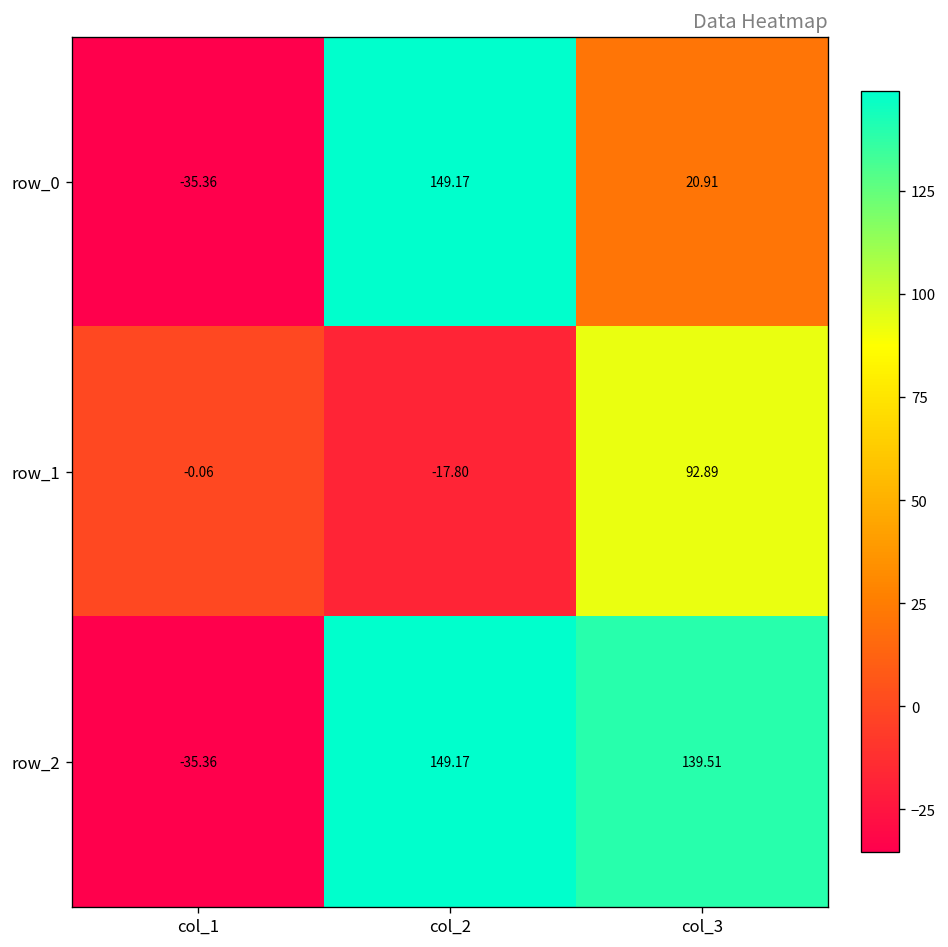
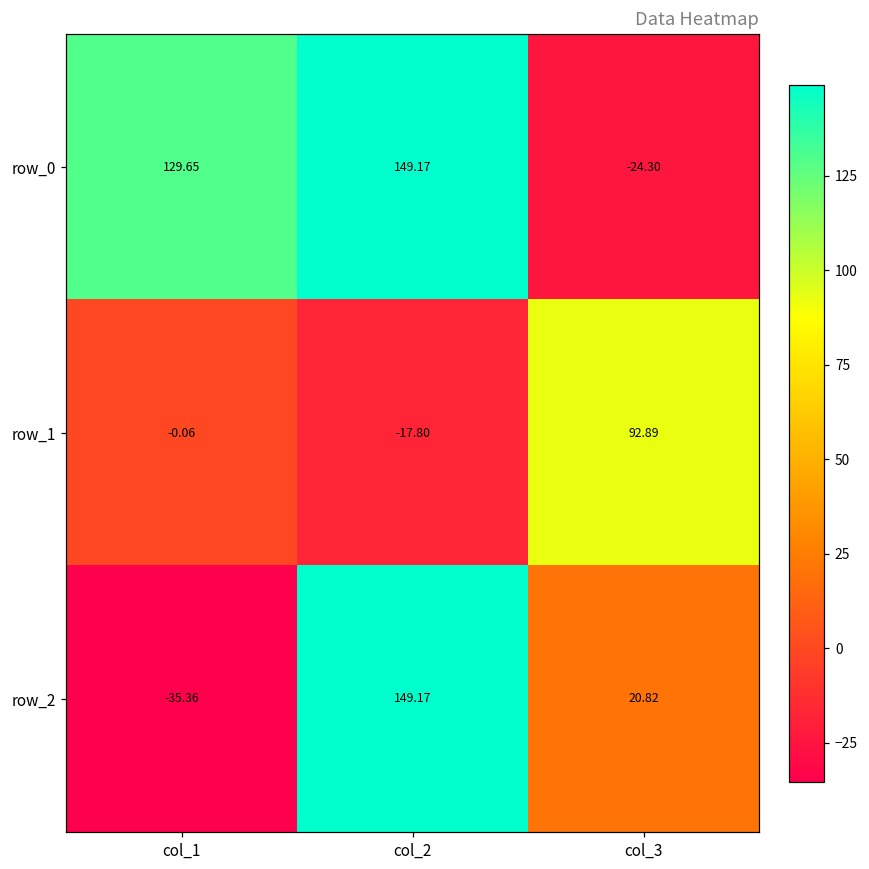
row_0, col_1: -35.36 -> 129.65
row_0, col_3: 20.91 -> -24.30
row_2, col_3: 139.51 -> 20.82
